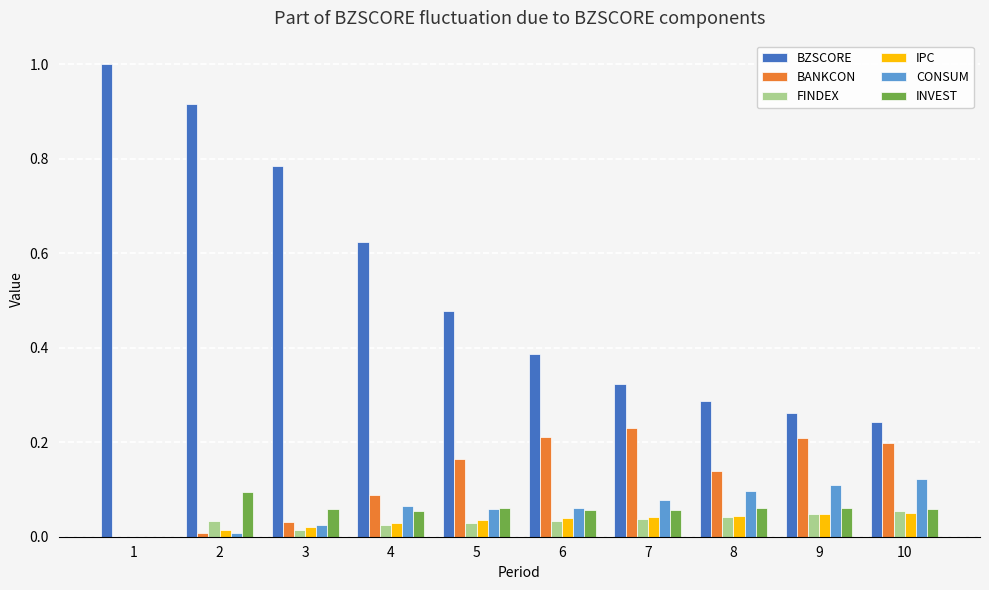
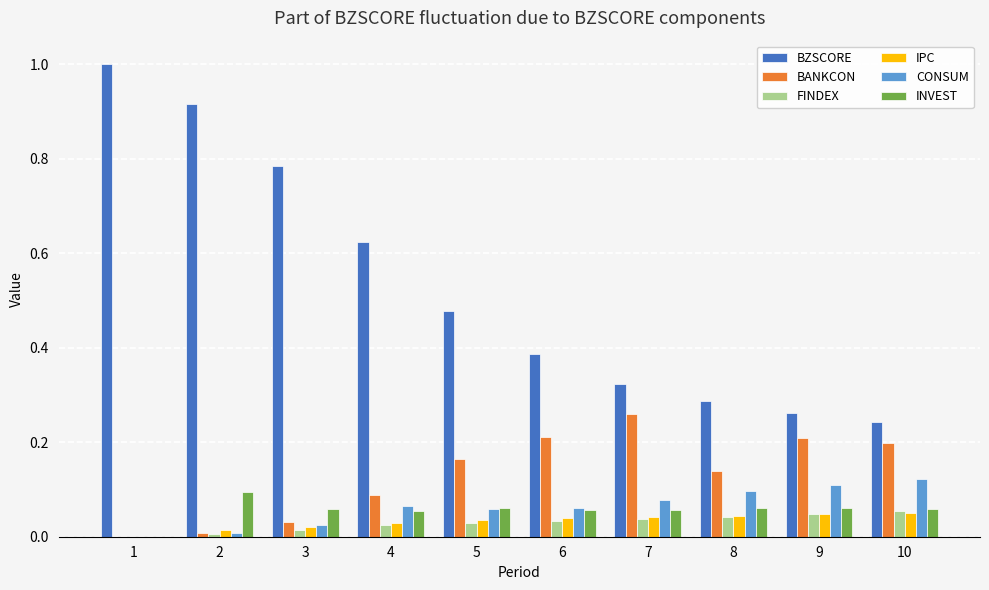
FINDEX, 2: 0.03 -> 0.01
BANKCON, 7: 0.23 -> 0.26
